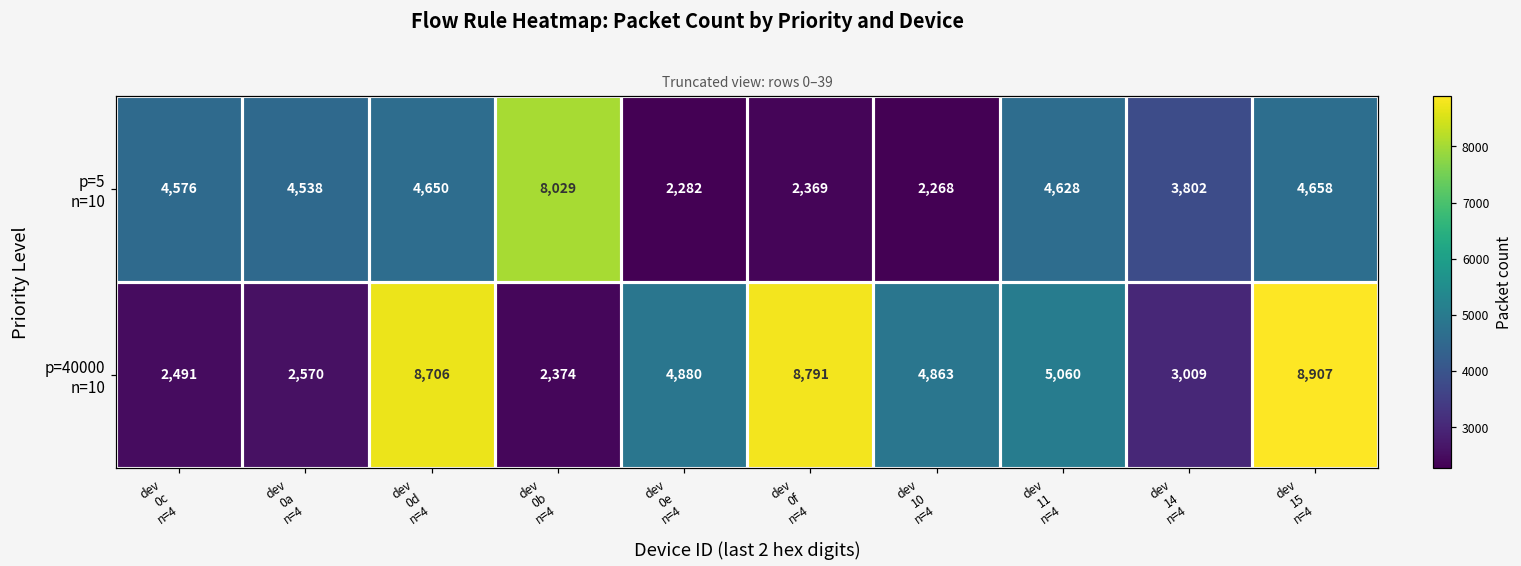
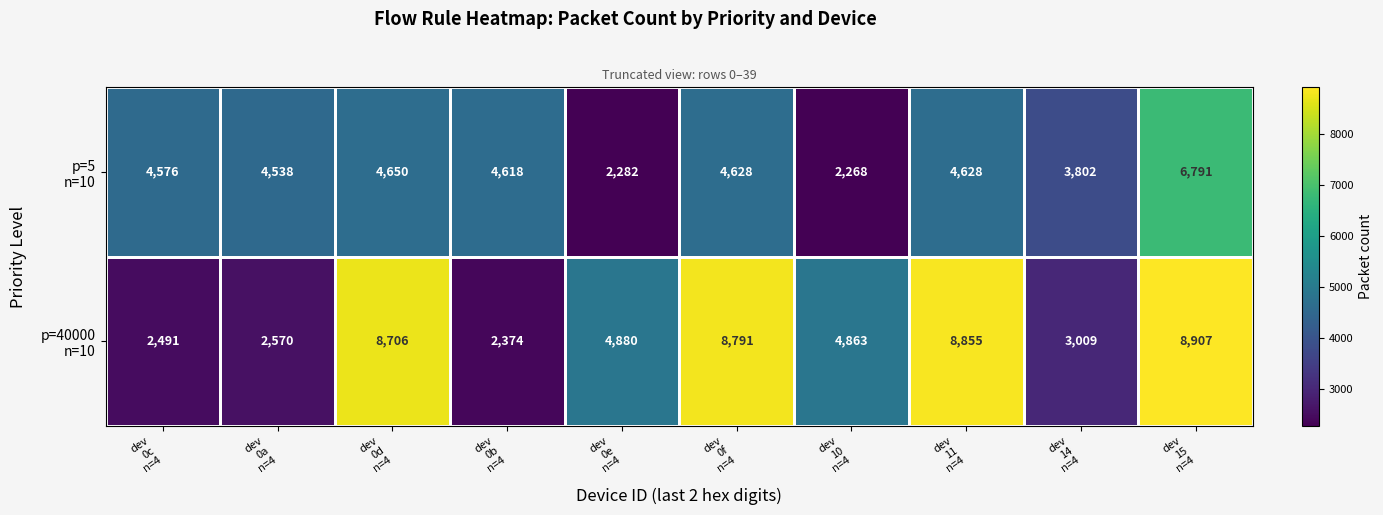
p=5 n=10, dev 0b n=4: 8,029 -> 4,618
p=5 n=10, dev 0f n=4: 2,369 -> 4,628
p=5 n=10, dev 15 n=4: 4,658 -> 6,791
p=40000 n=10, dev 11 n=4: 5,060 -> 8,855
